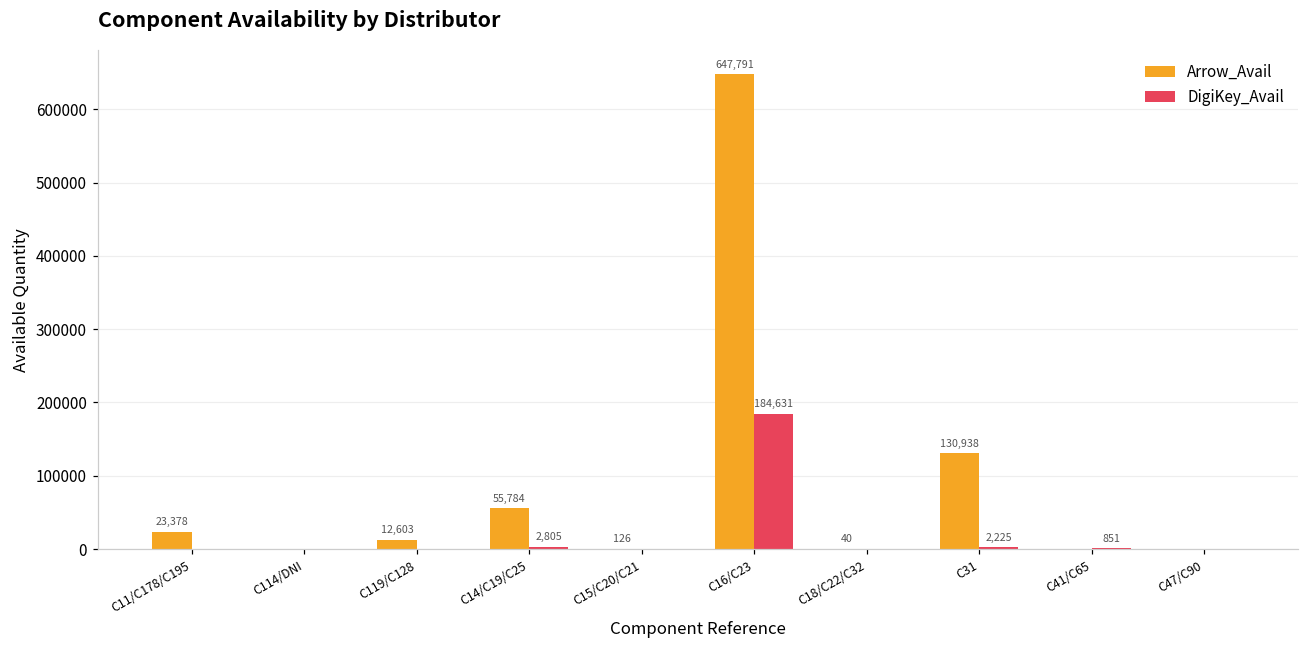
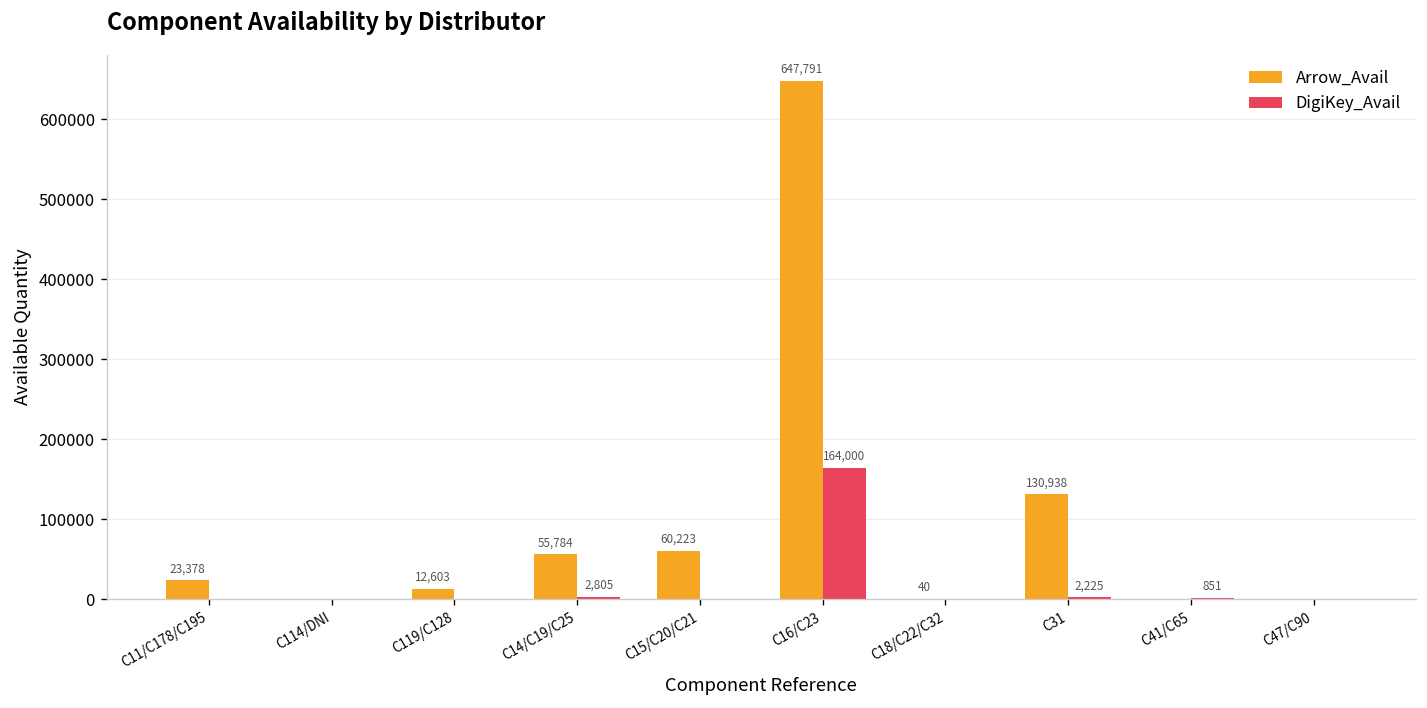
Arrow_Avail, C15/C20/C21: 126 -> 60,223
DigiKey_Avail, C16/C23: 184,631 -> 164,000
